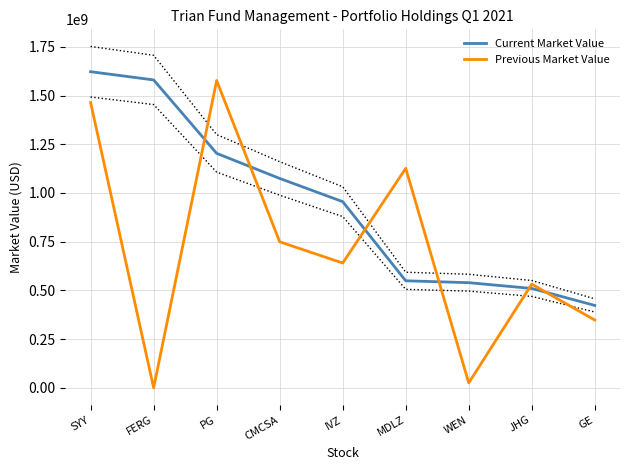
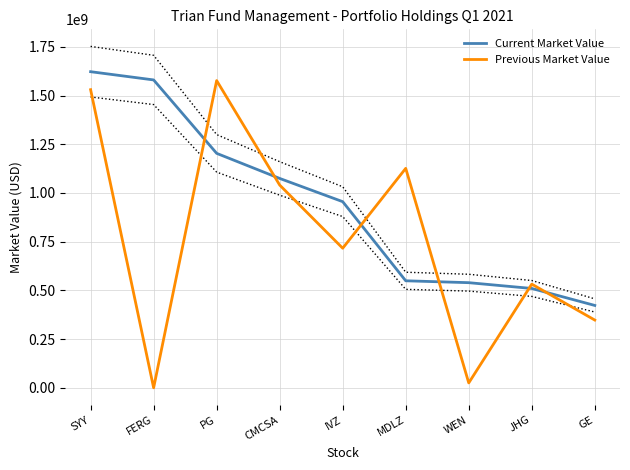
Previous Market Value, SYY: 1460000000 -> 1530000000
Previous Market Value, CMCSA: 750000000 -> 1040000000
Previous Market Value, IVZ: 640000000 -> 720000000
